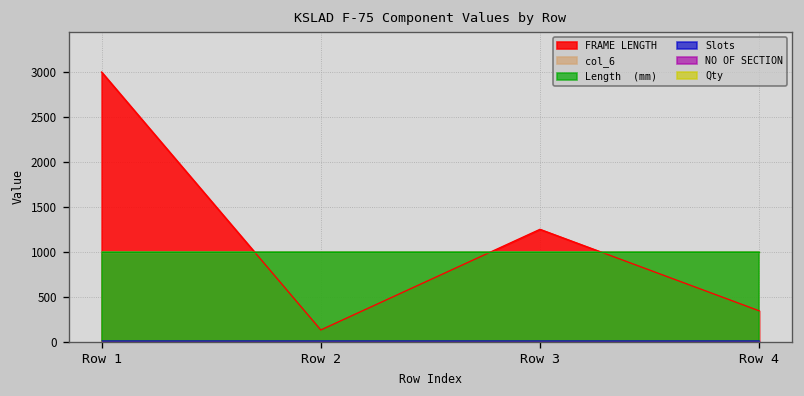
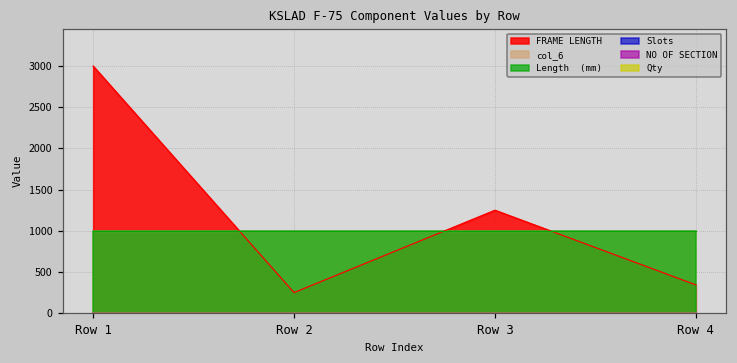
FRAME LENGTH, Row 2: 100 -> 300
